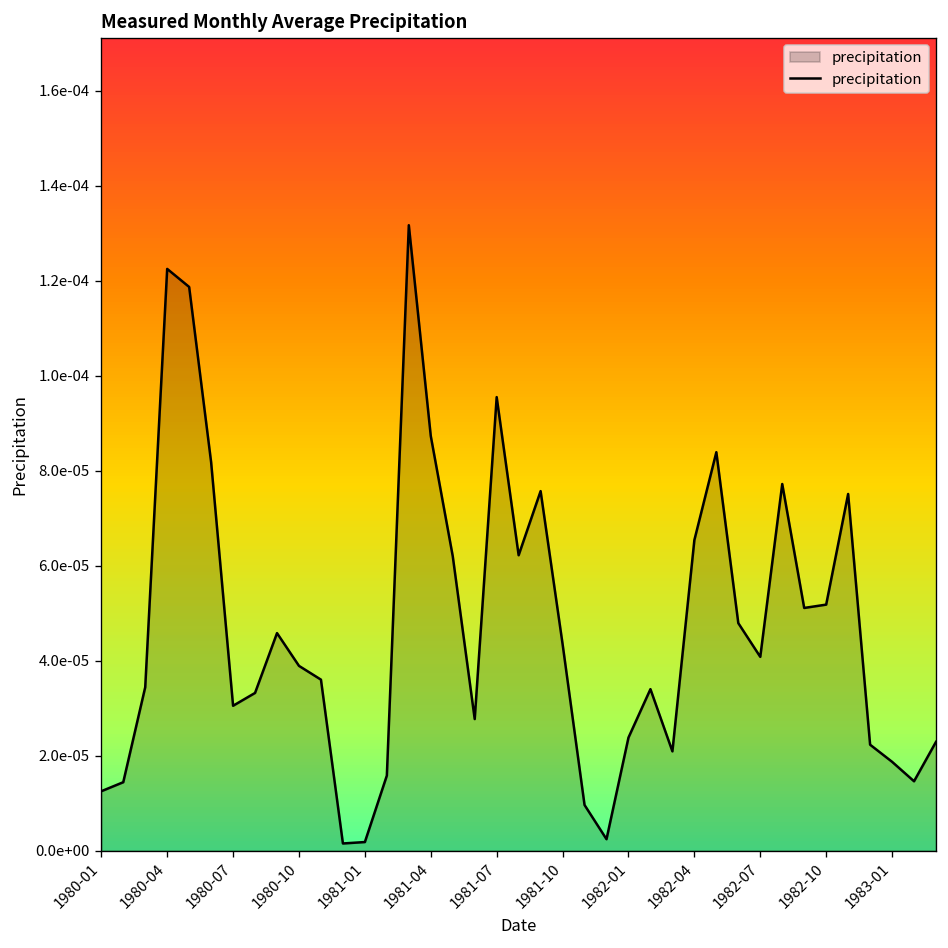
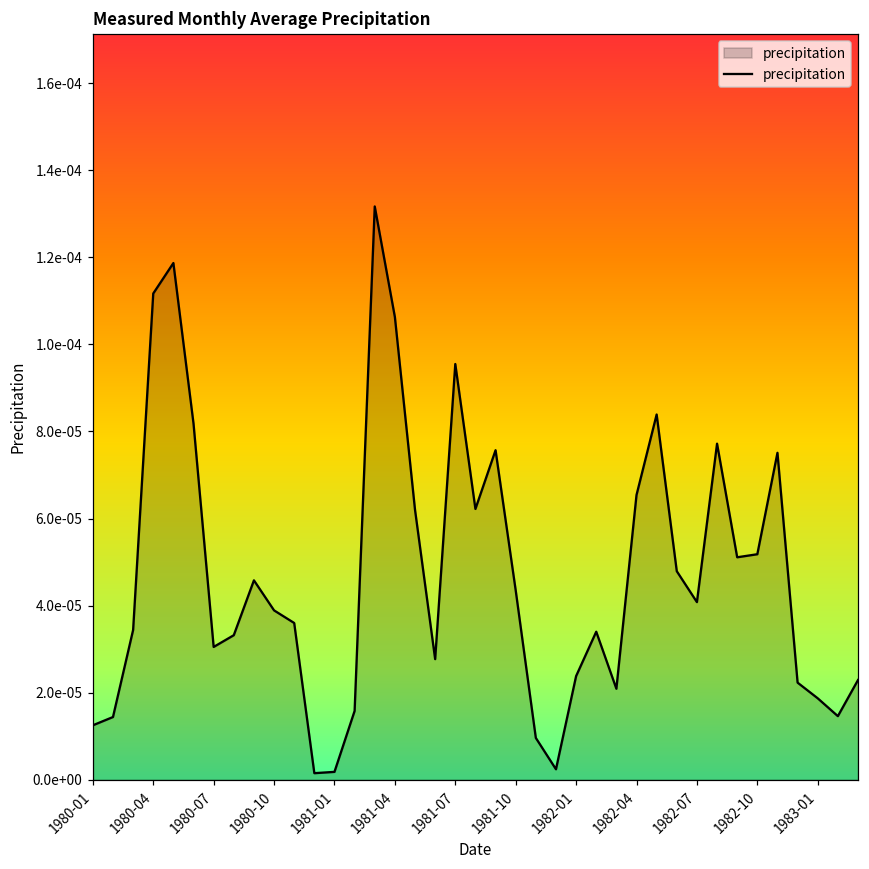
1980-04: 0.000123 -> 0.000112
1981-04: 0.000087 -> 0.000106
